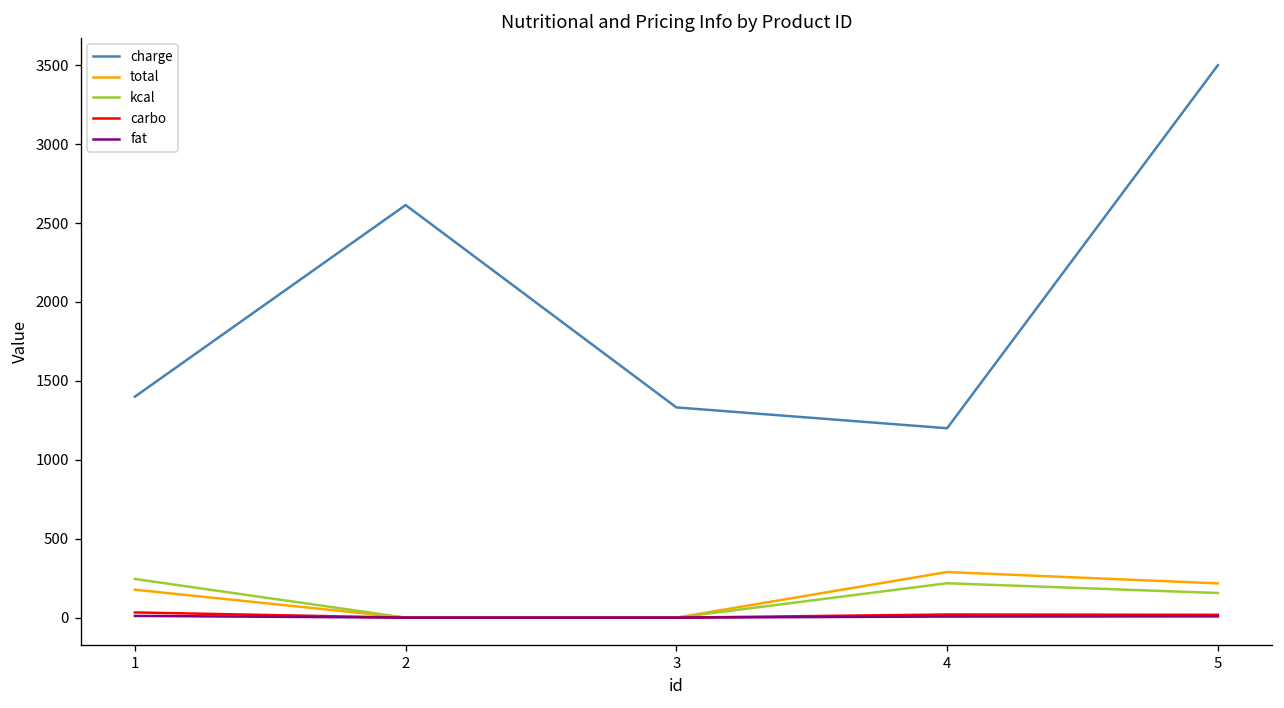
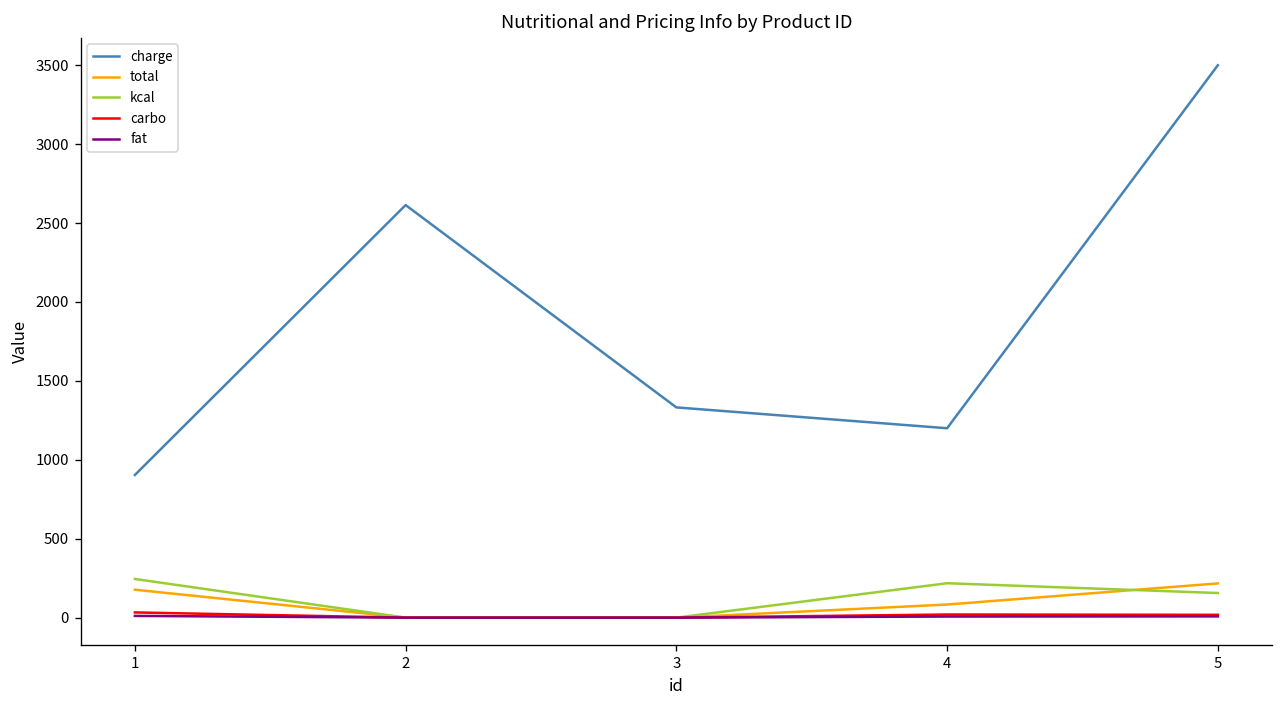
charge, 1: 1400 -> 900
total, 4: 290 -> 80
